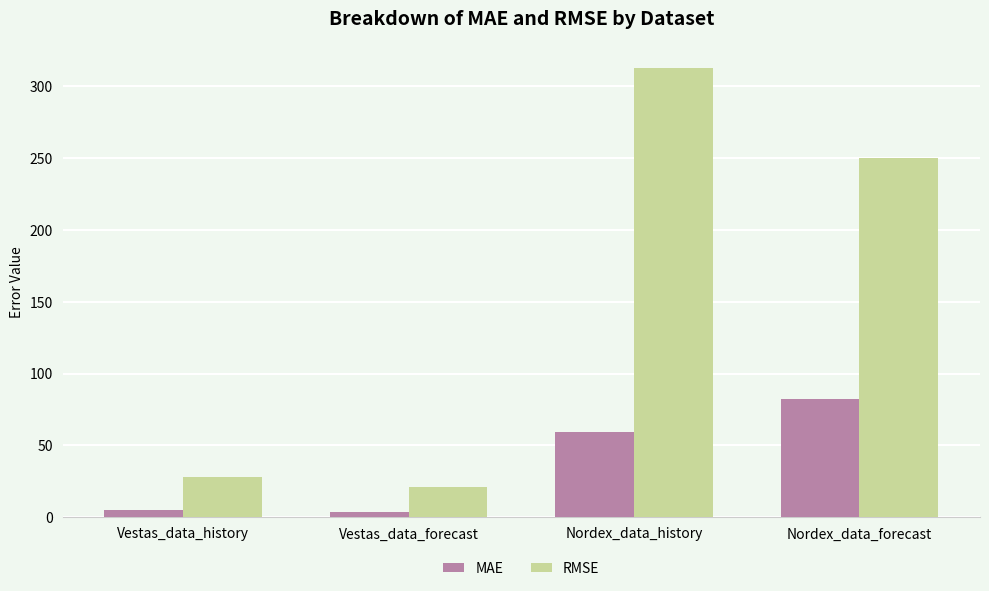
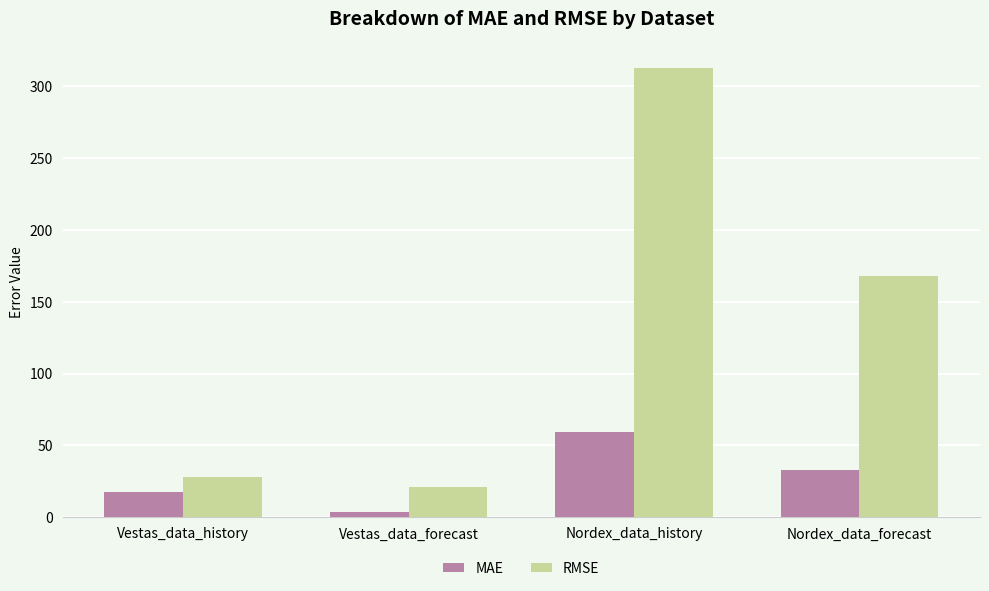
MAE, Vestas_data_history: 5 -> 17
MAE, Nordex_data_forecast: 83 -> 33
RMSE, Nordex_data_forecast: 250 -> 168
